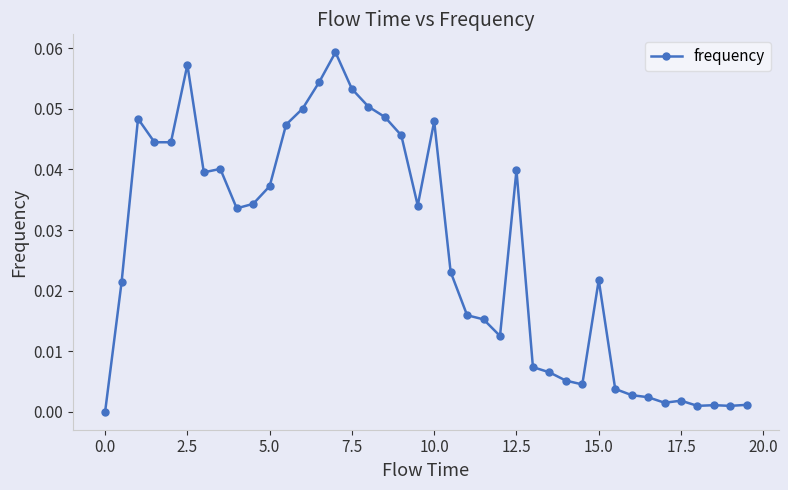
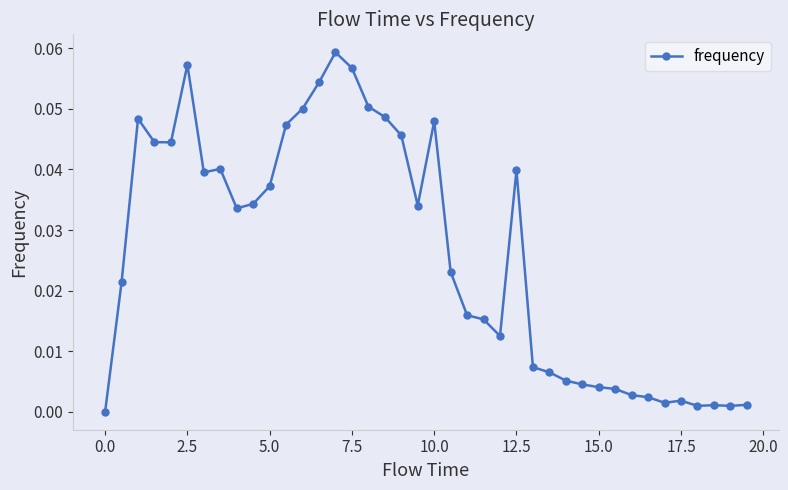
7.5: 0.053 -> 0.057
15.0: 0.022 -> 0.004
